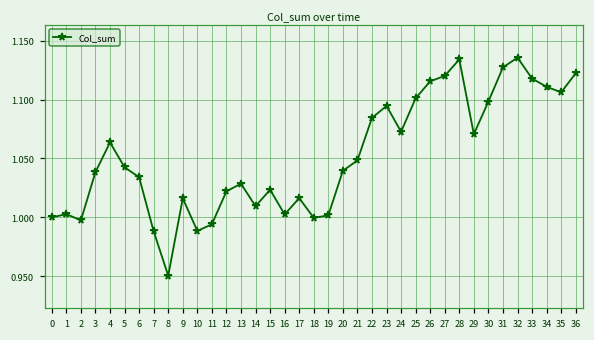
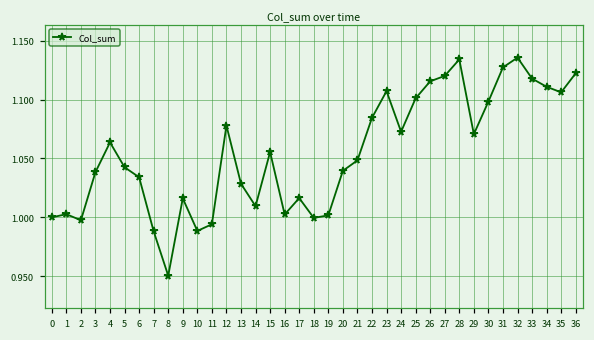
12: 1.022 -> 1.078
15: 1.023 -> 1.055
23: 1.095 -> 1.107
